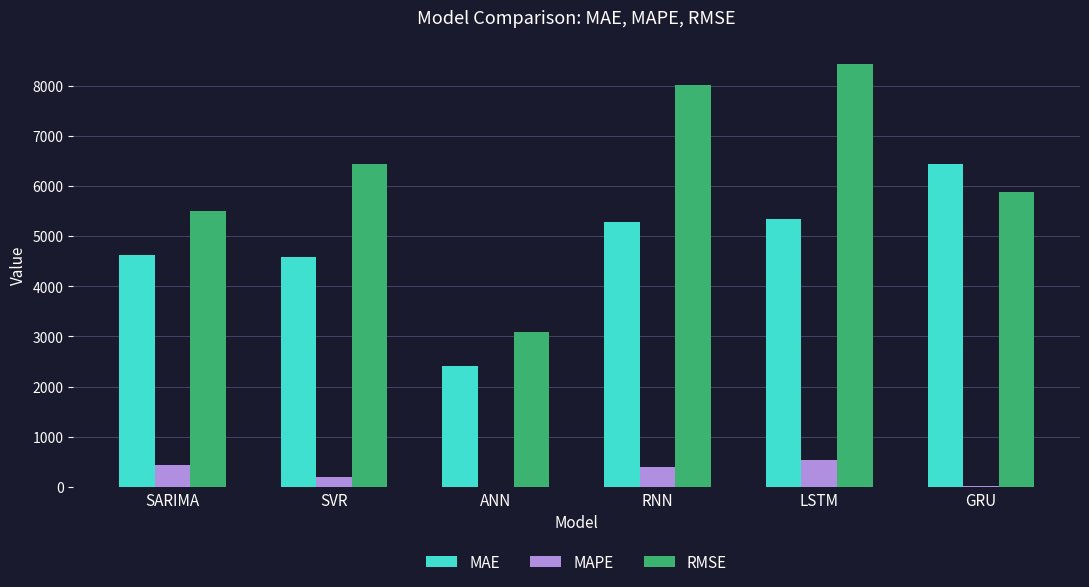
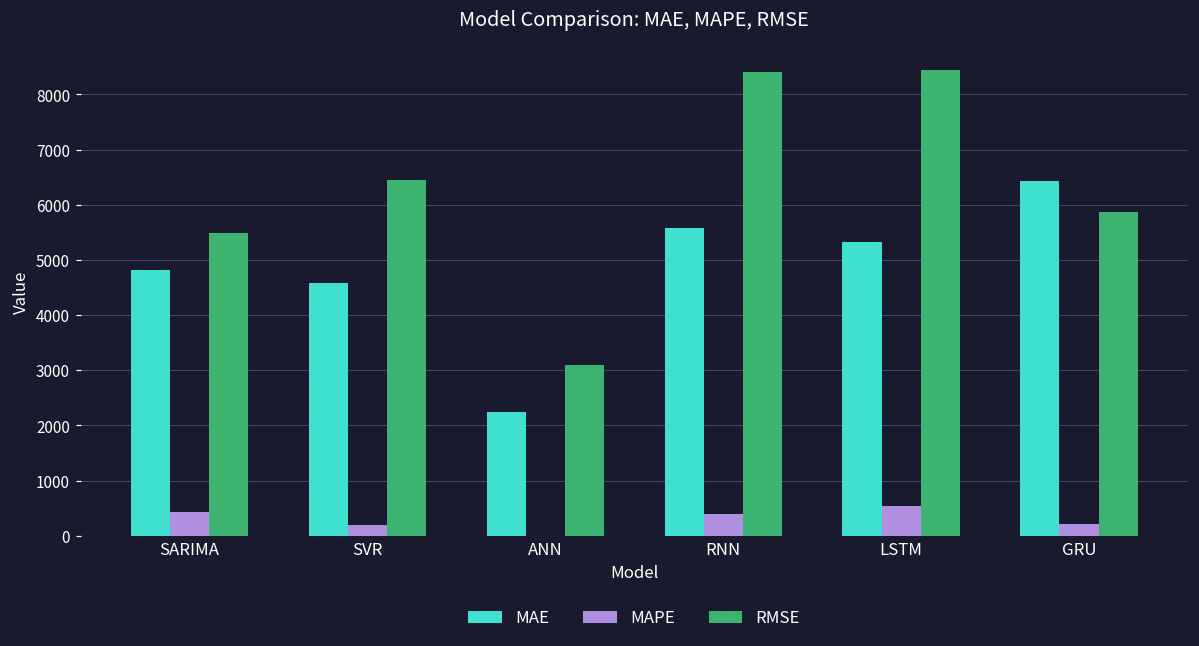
MAE, SARIMA: 4600 -> 4800
MAE, ANN: 2400 -> 2200
MAE, RNN: 5300 -> 5600
RMSE, RNN: 8000 -> 8400
MAPE, GRU: 0 -> 200
